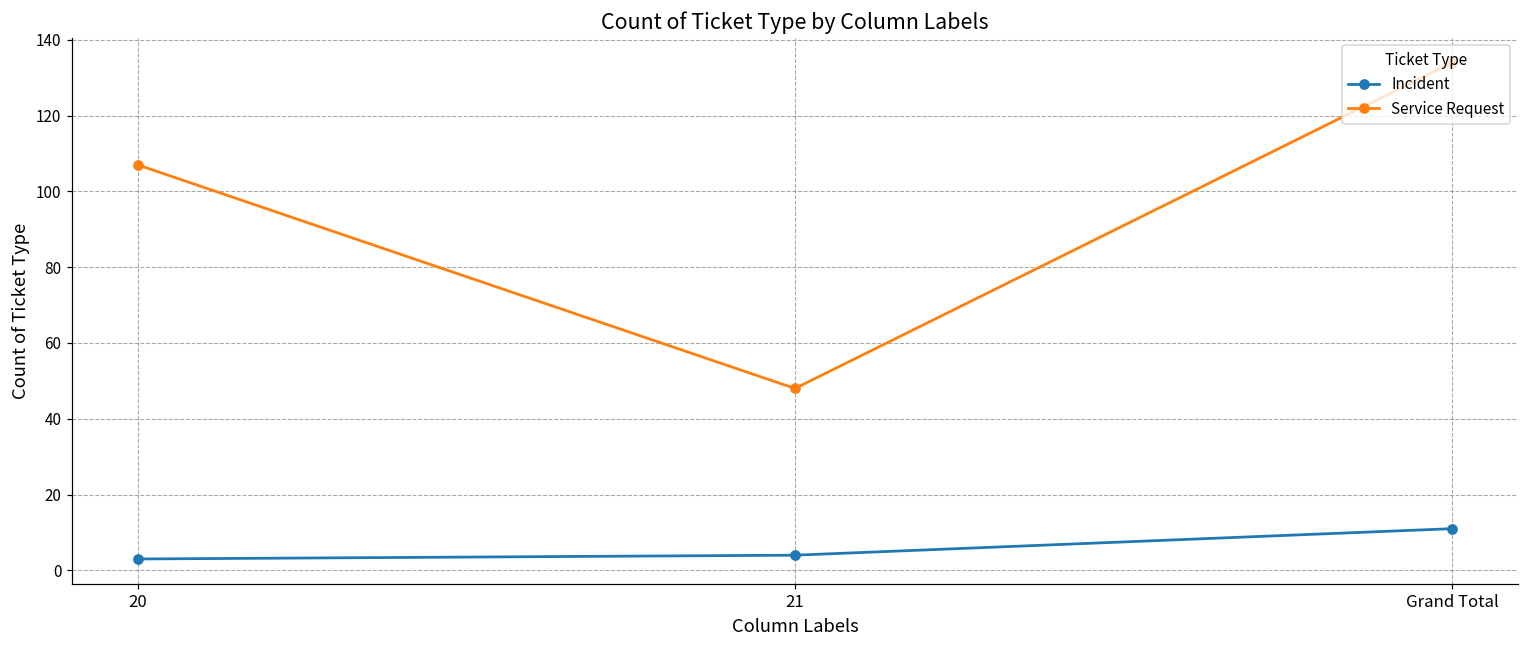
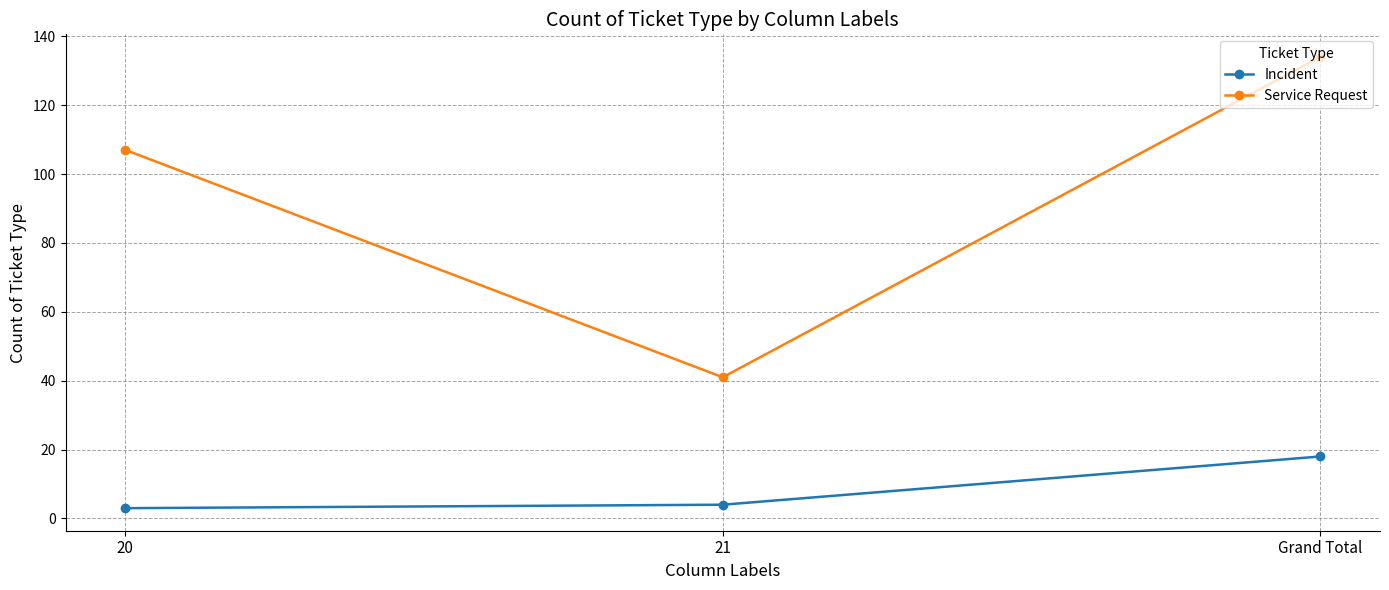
Service Request, 21: 48 -> 41
Incident, Grand Total: 11 -> 18
